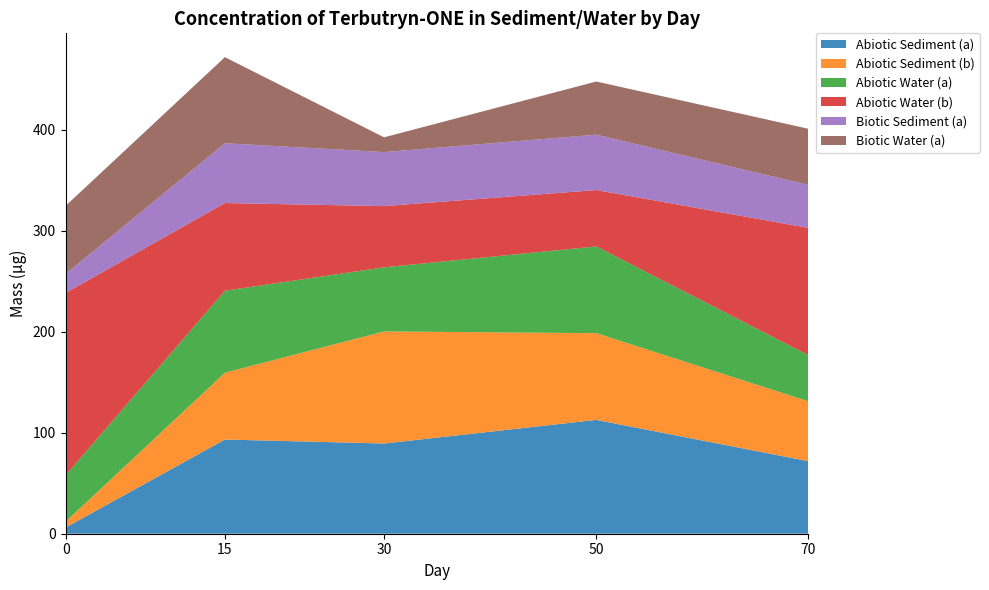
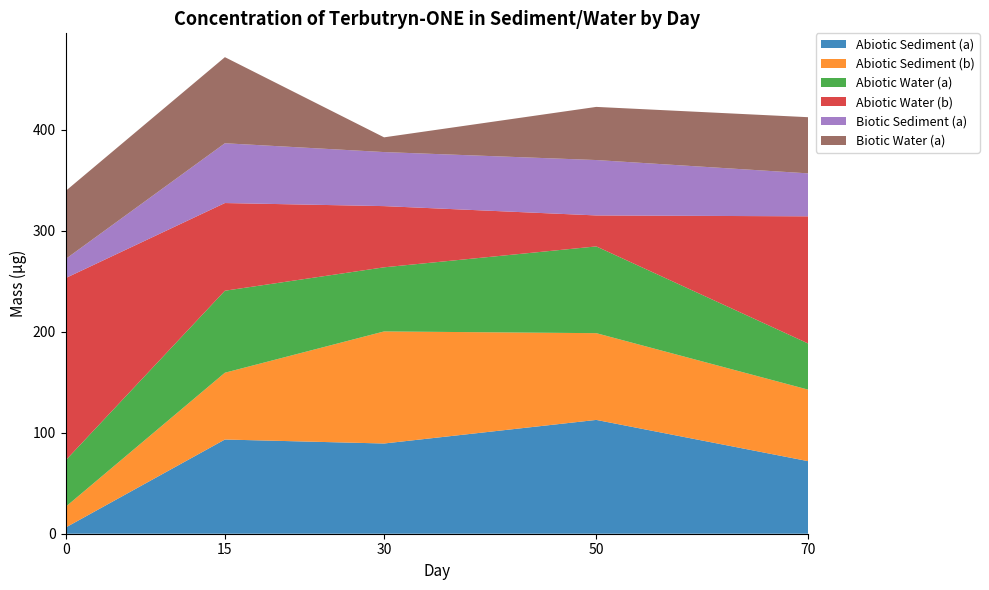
Abiotic Sediment (b), 0: 6 -> 21
Abiotic Water (b), 50: 56 -> 31
Abiotic Sediment (b), 70: 59 -> 71
